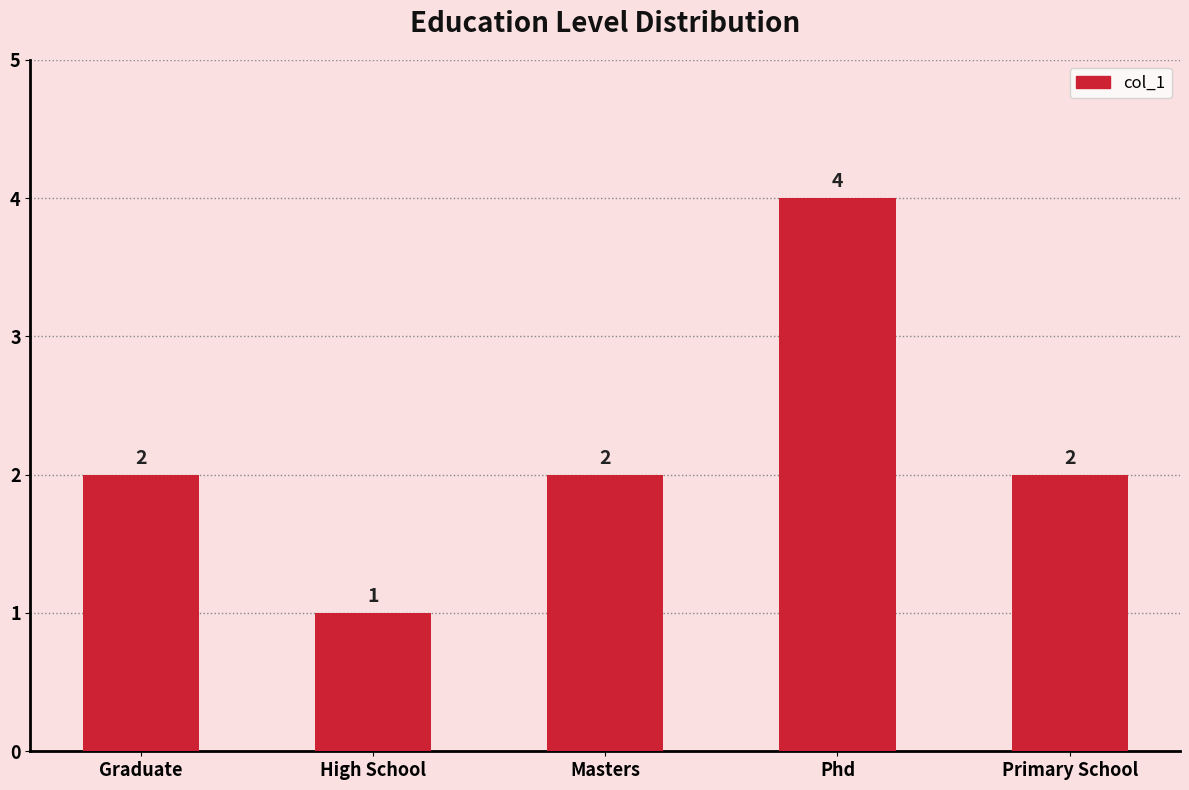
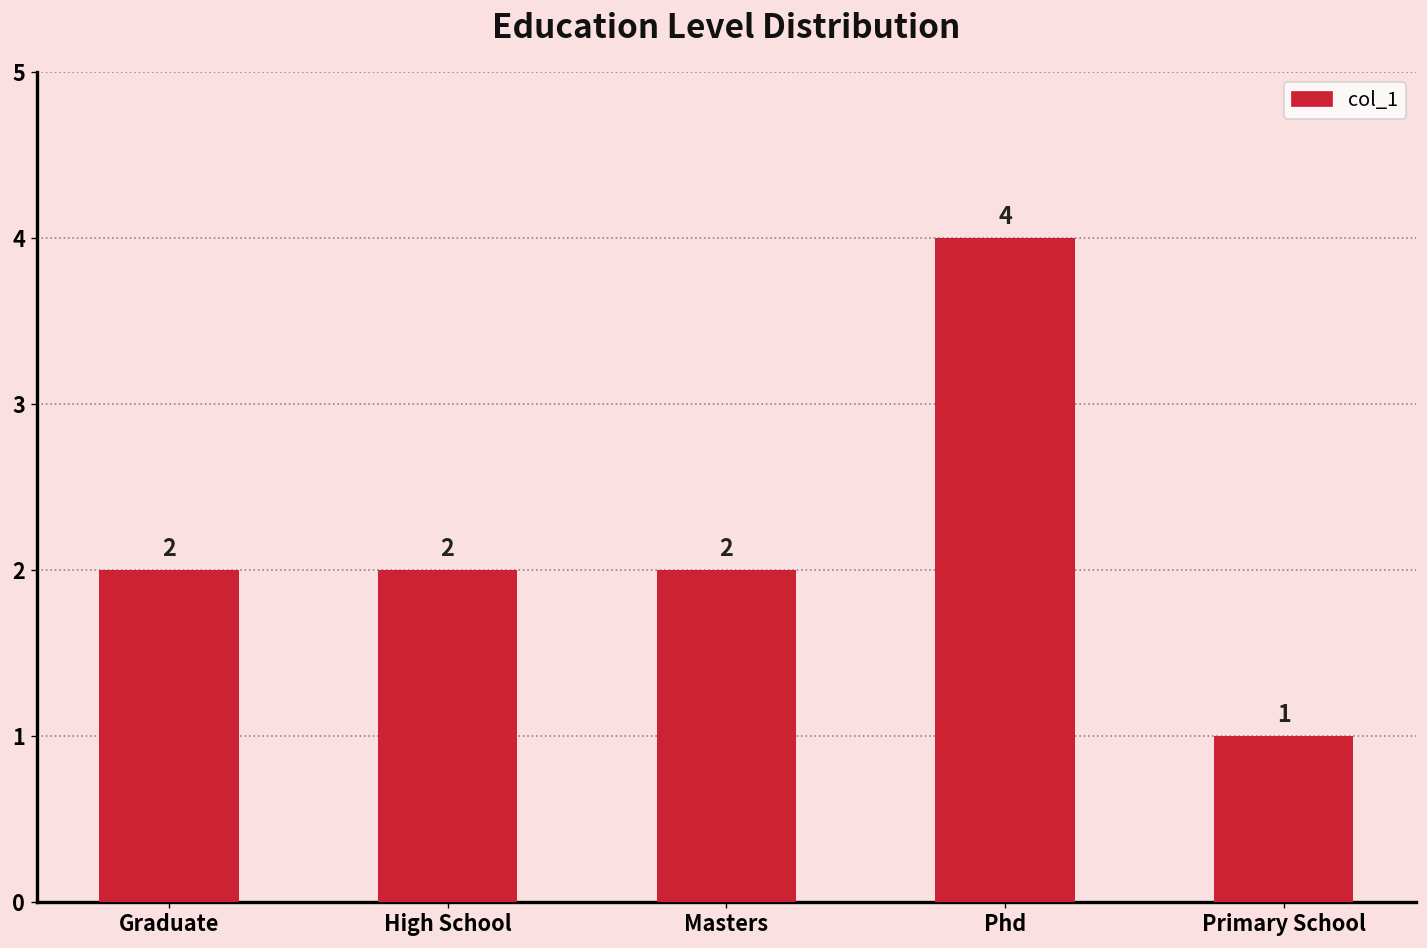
High School: 1 -> 2
Primary School: 2 -> 1
